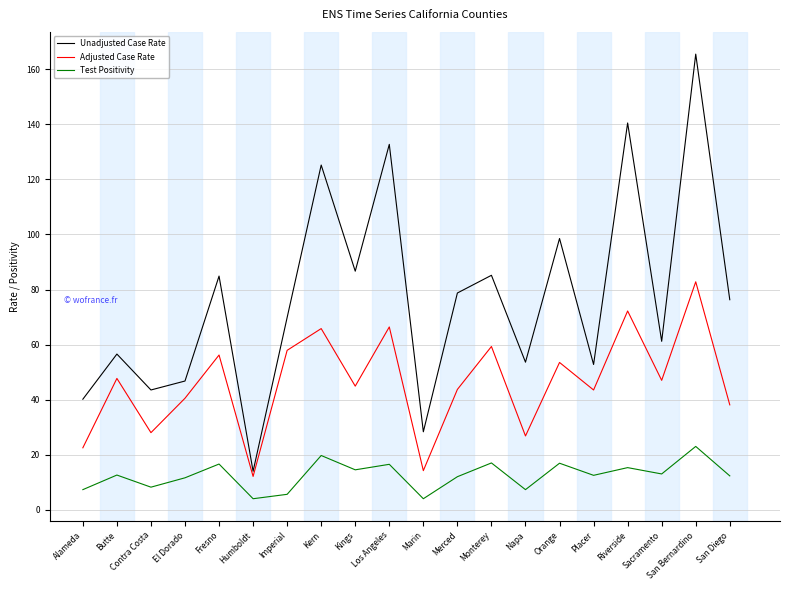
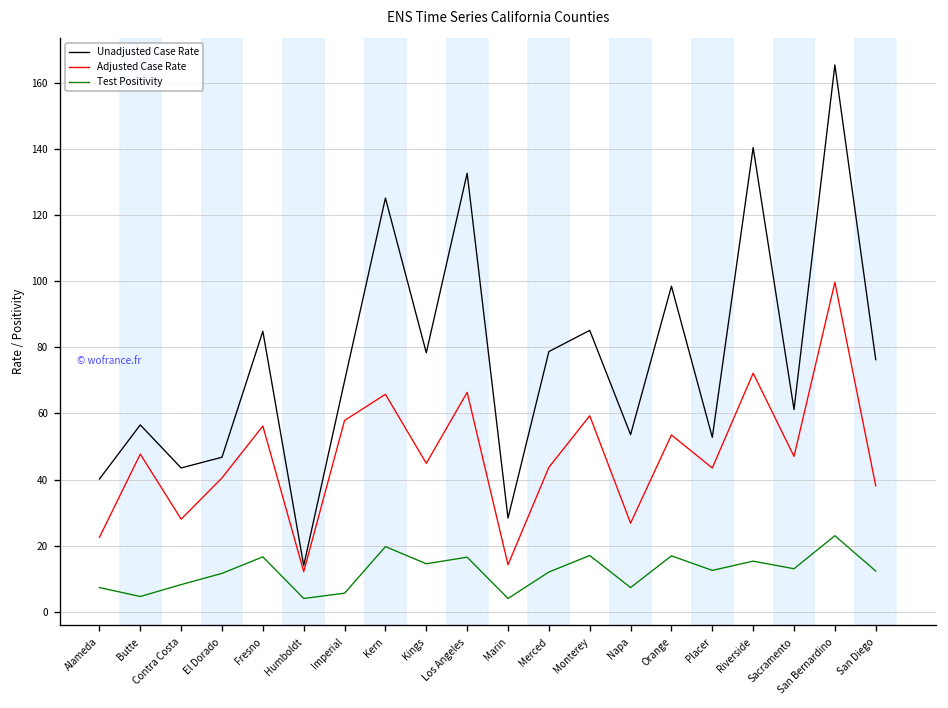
Test Positivity, Butte: 13 -> 5
Unadjusted Case Rate, Kings: 87 -> 78
Adjusted Case Rate, San Bernardino: 83 -> 100
